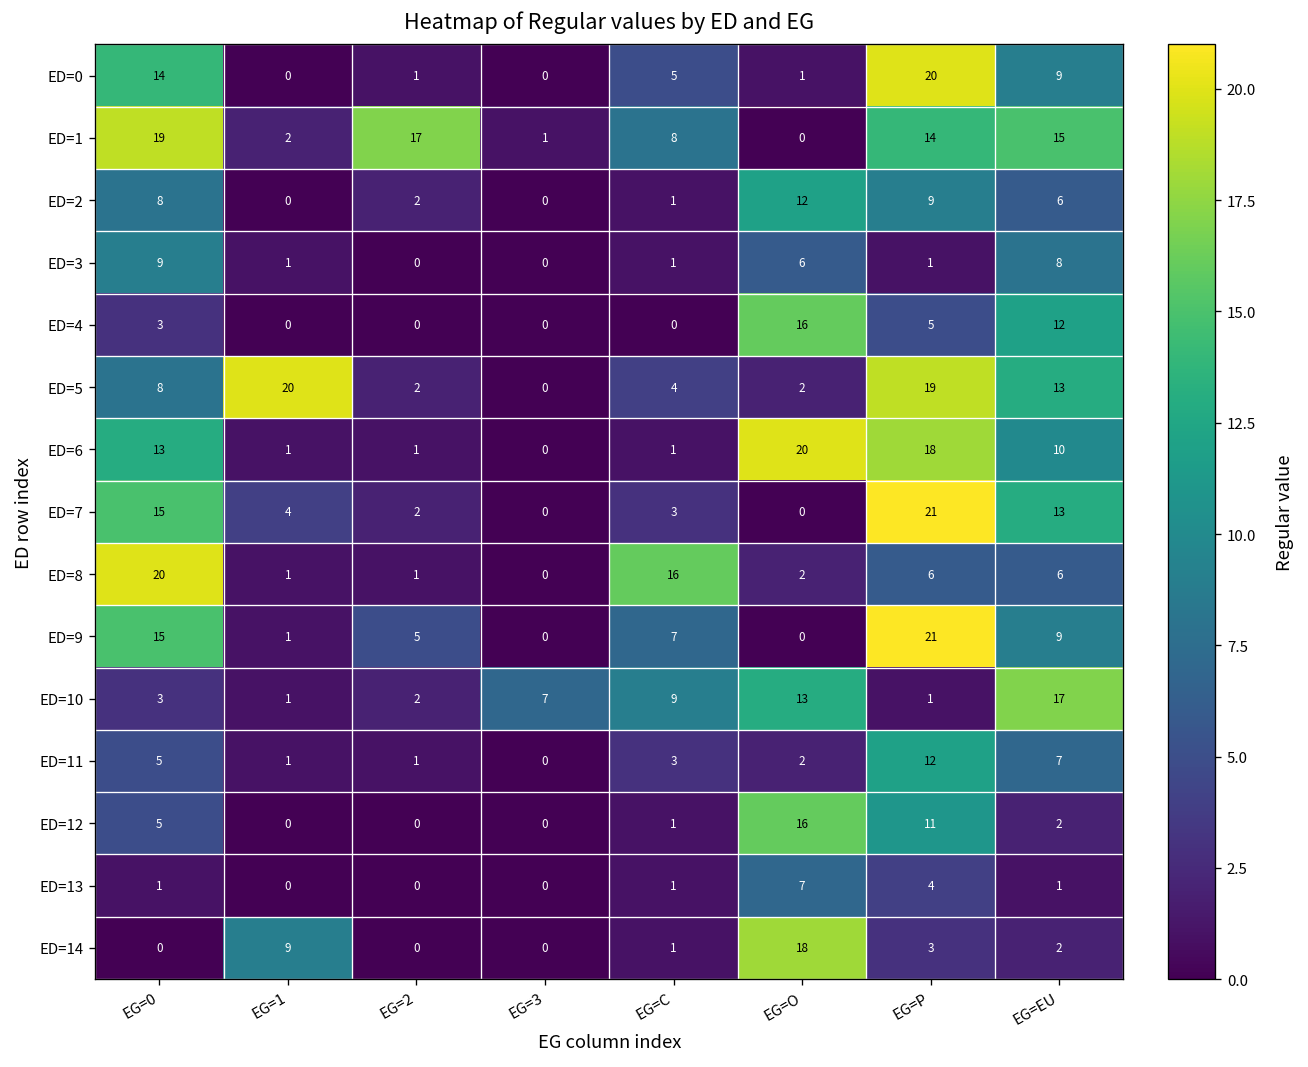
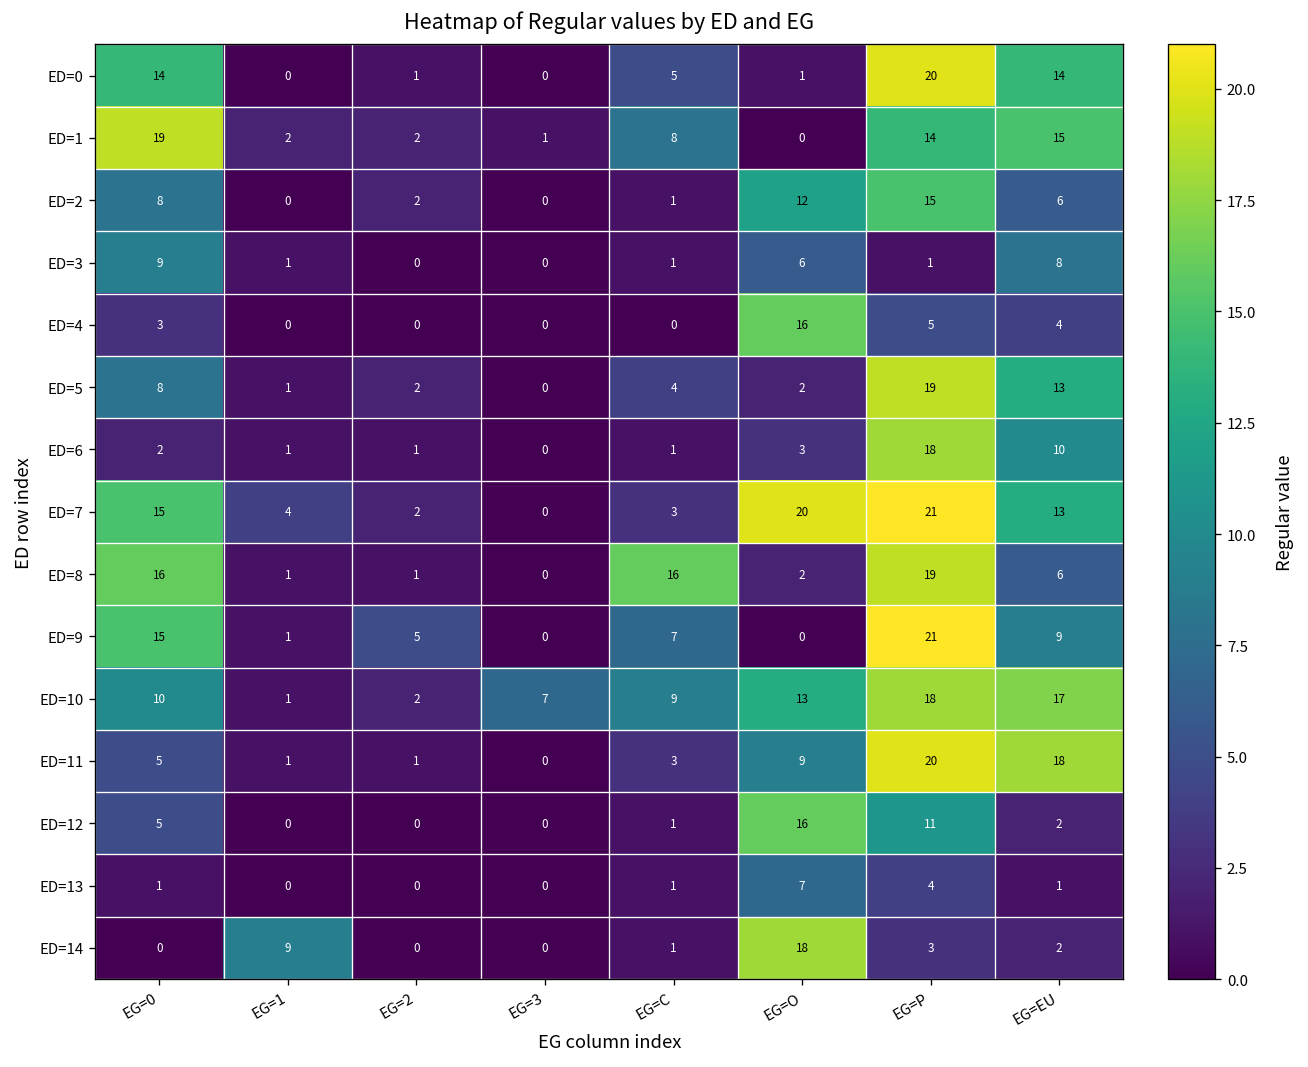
ED=0, EG=EU: 9 -> 14
ED=1, EG=2: 17 -> 2
ED=2, EG=P: 9 -> 15
ED=4, EG=EU: 12 -> 4
ED=5, EG=1: 20 -> 1
ED=6, EG=0: 13 -> 2
ED=6, EG=O: 20 -> 3
ED=7, EG=O: 0 -> 20
ED=8, EG=0: 20 -> 16
ED=8, EG=P: 6 -> 19
ED=10, EG=0: 3 -> 10
ED=10, EG=P: 1 -> 18
ED=11, EG=O: 2 -> 9
ED=11, EG=P: 12 -> 20
ED=11, EG=EU: 7 -> 18
